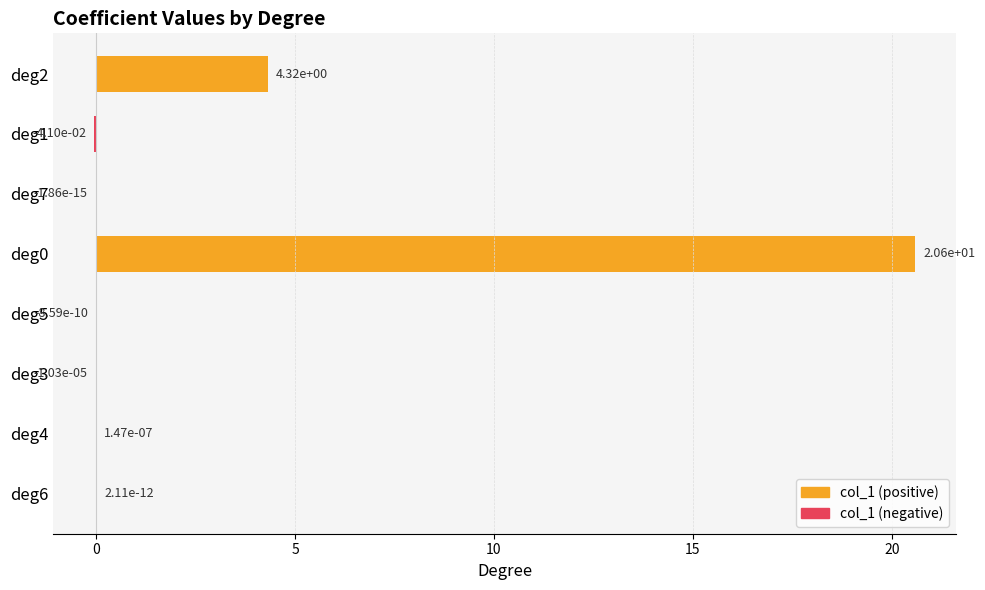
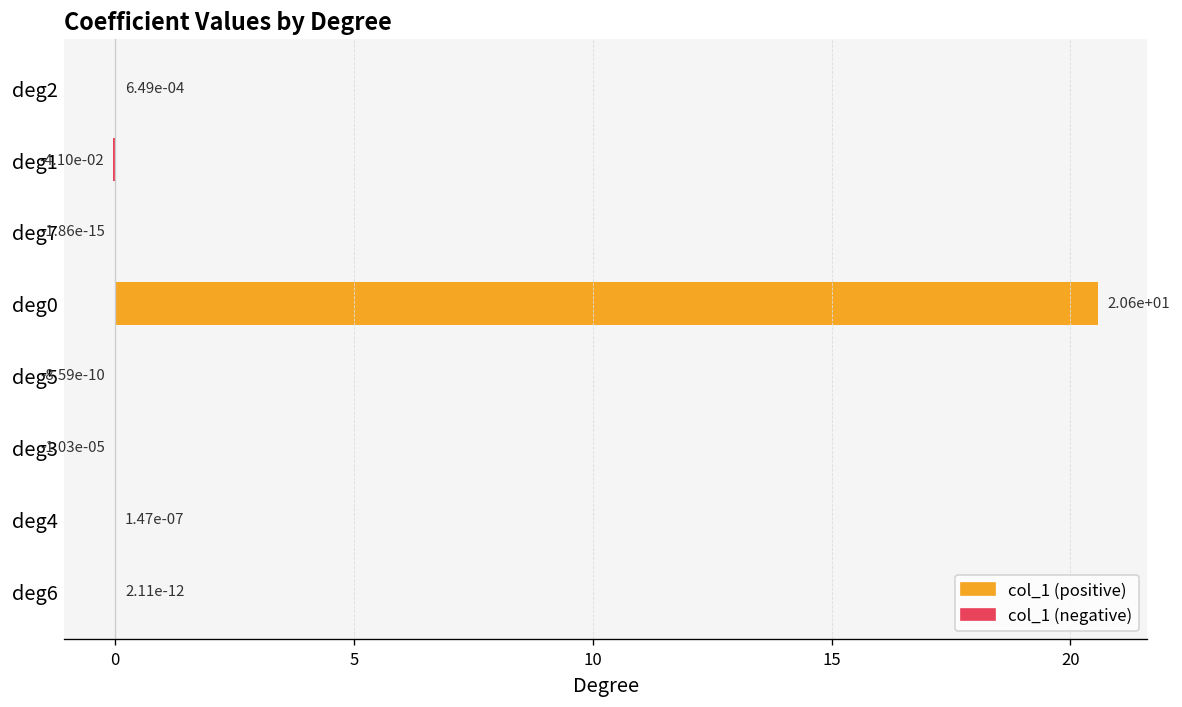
deg2: 4.32e+00 -> 6.49e-04
